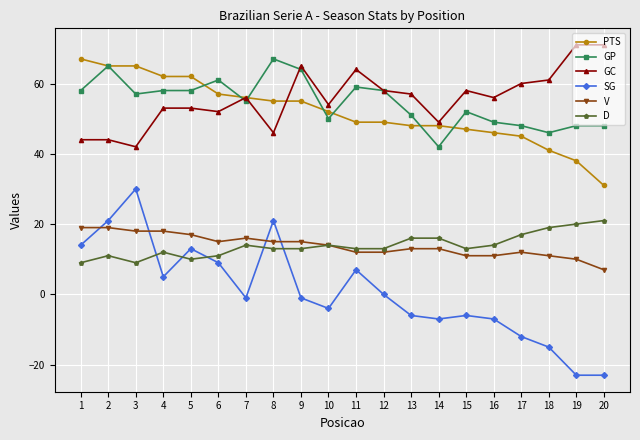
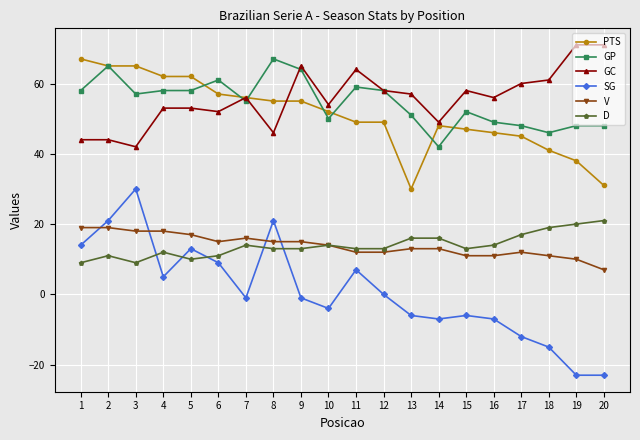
PTS, 13: 48 -> 30
